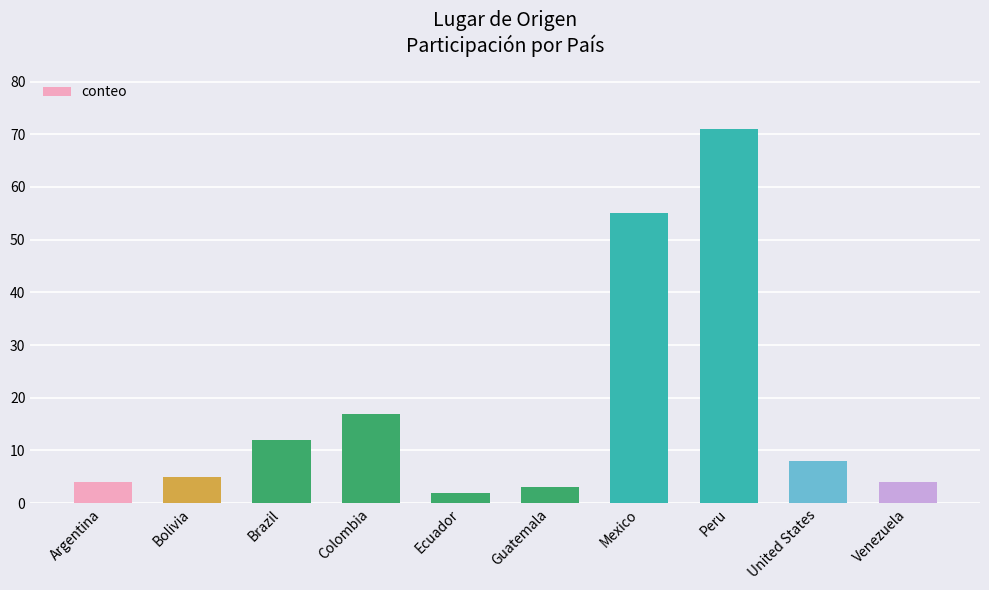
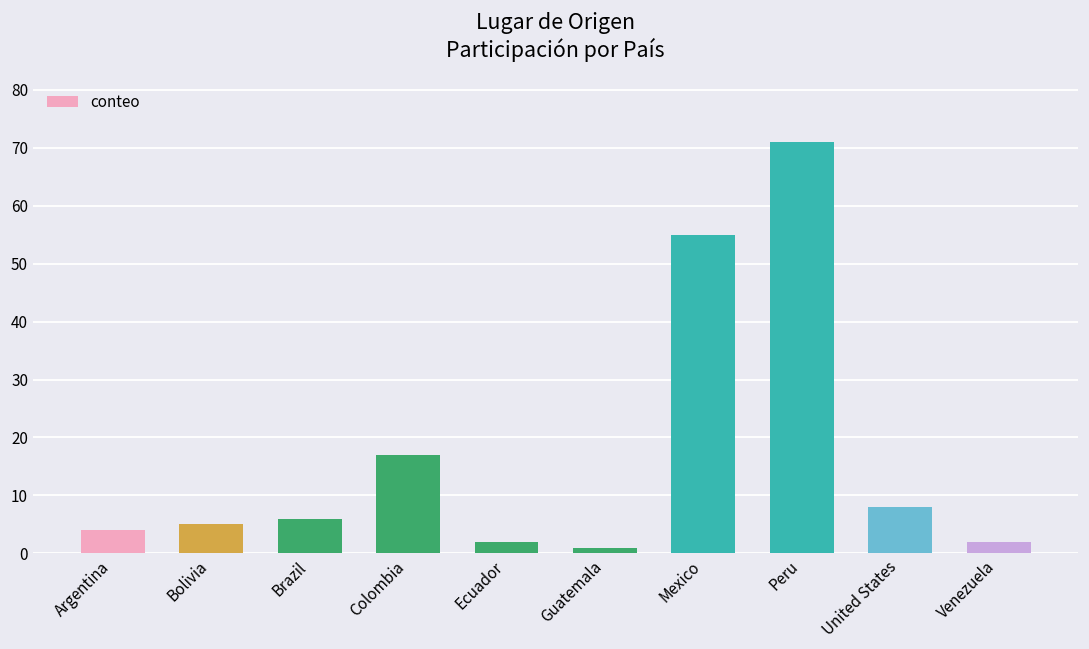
Brazil: 12 -> 6
Guatemala: 3 -> 1
Venezuela: 4 -> 2
